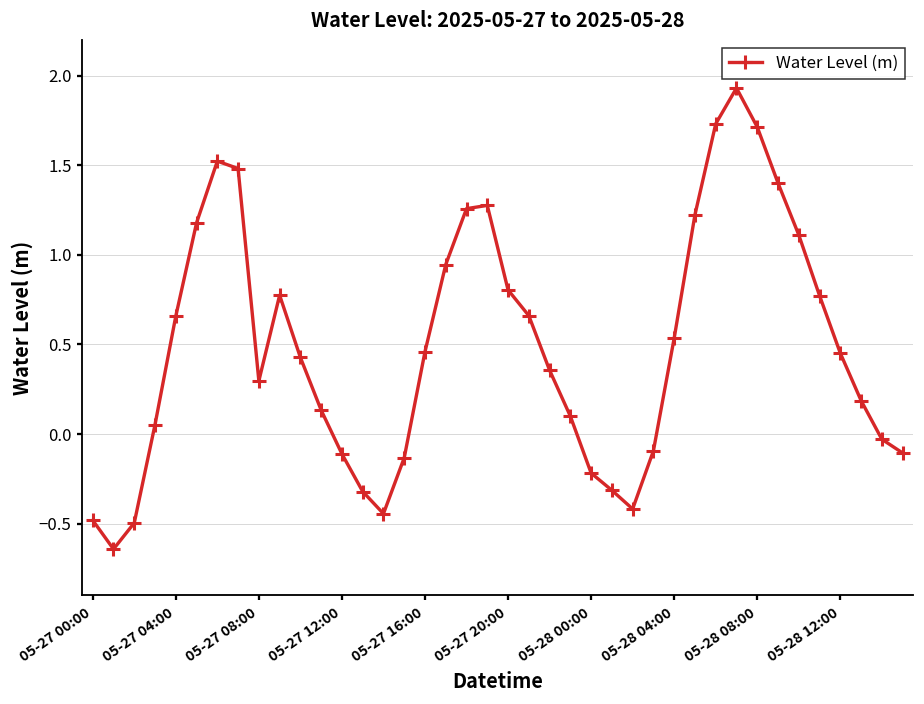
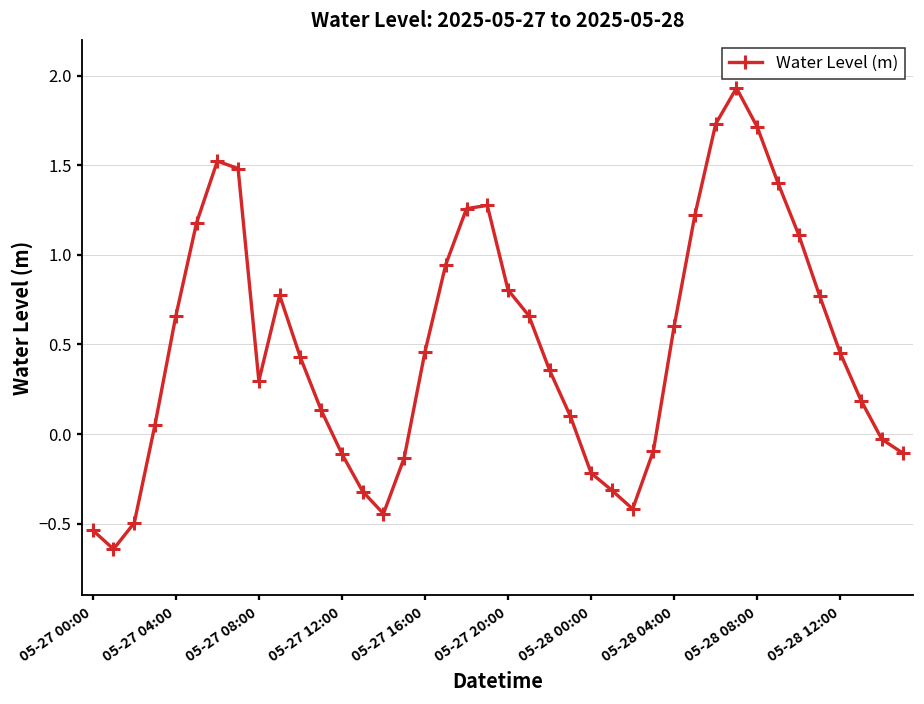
05-27 00:00: -0.48 -> -0.54
05-28 04:00: 0.54 -> 0.60
